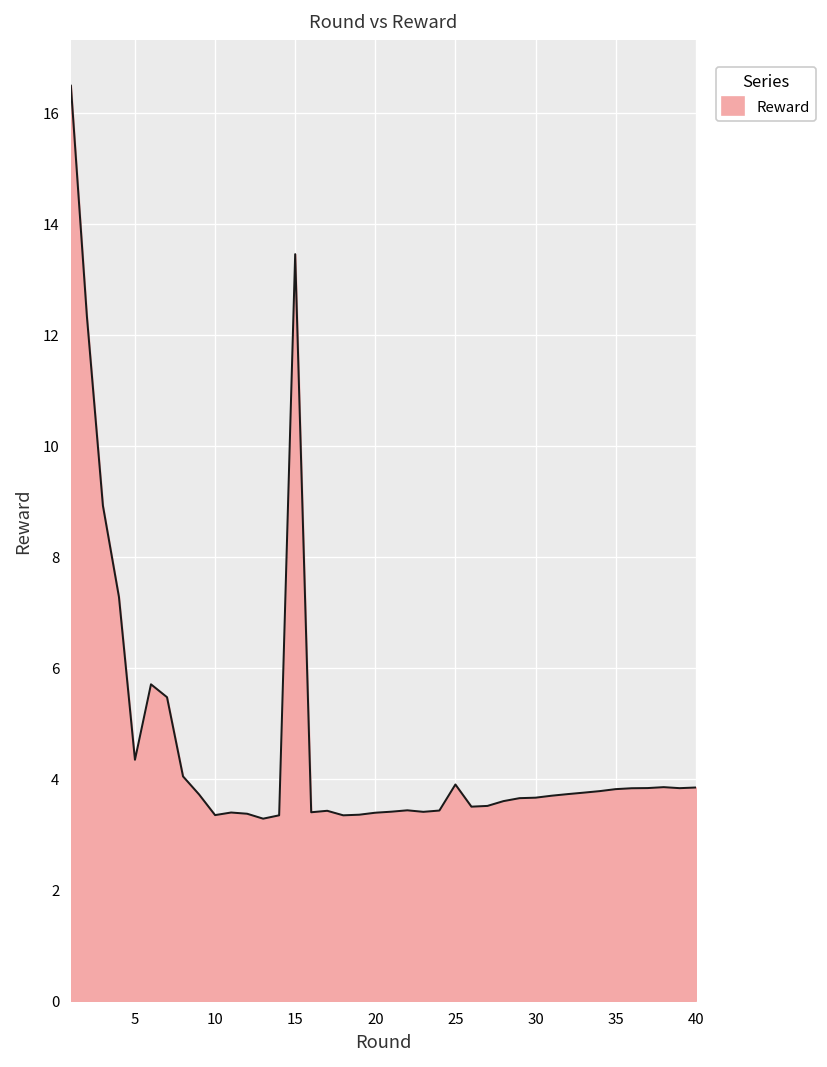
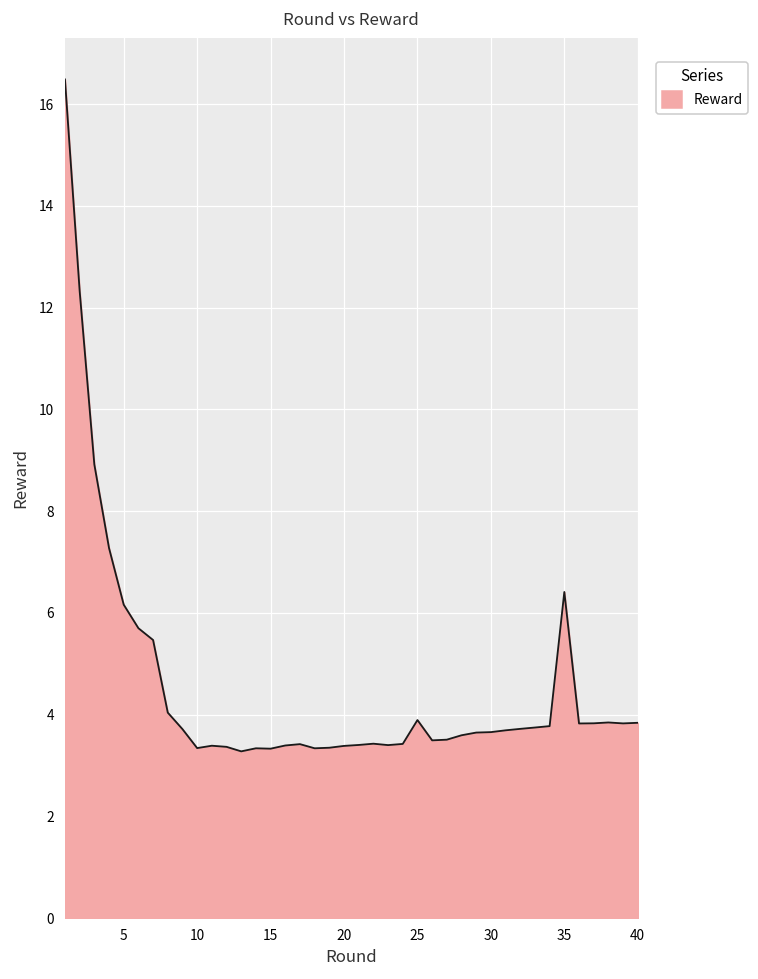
5: 4.3 -> 6.2
15: 13.4 -> 3.3
35: 3.8 -> 6.4
